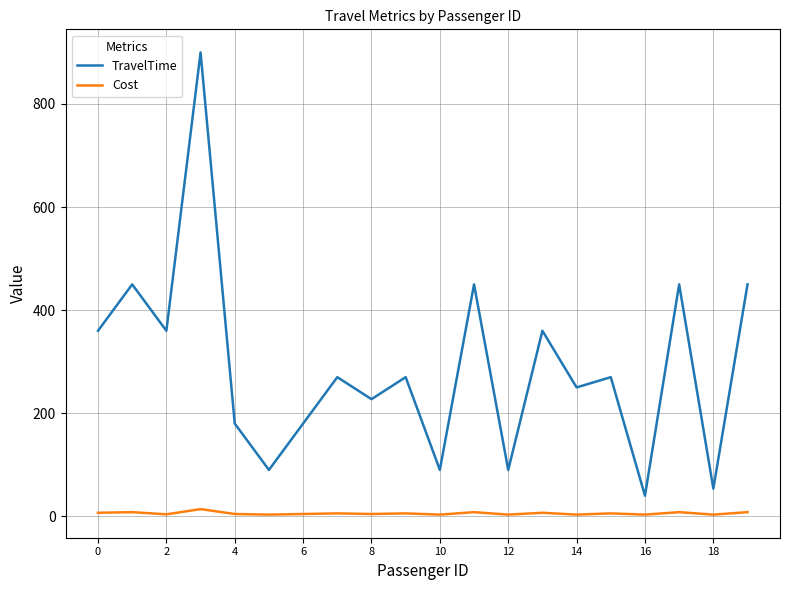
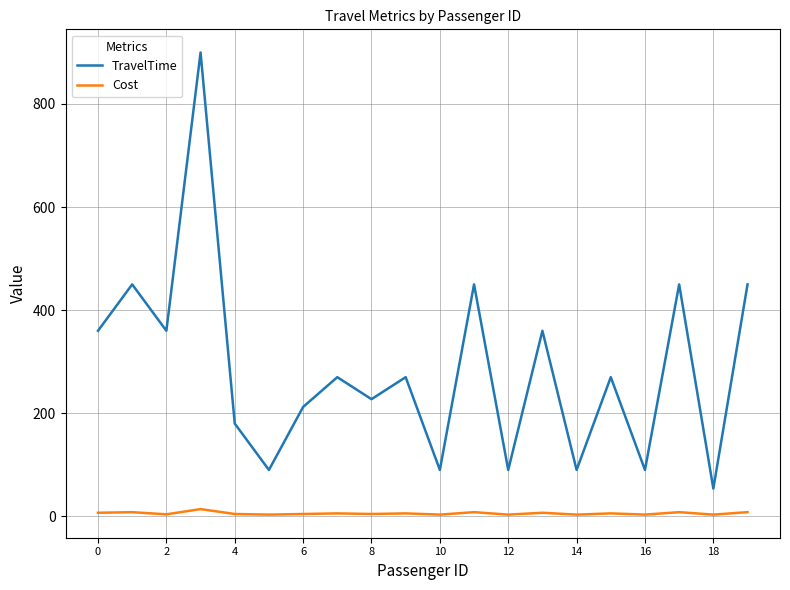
TravelTime, 6: 180 -> 210
TravelTime, 14: 250 -> 90
TravelTime, 16: 40 -> 90
